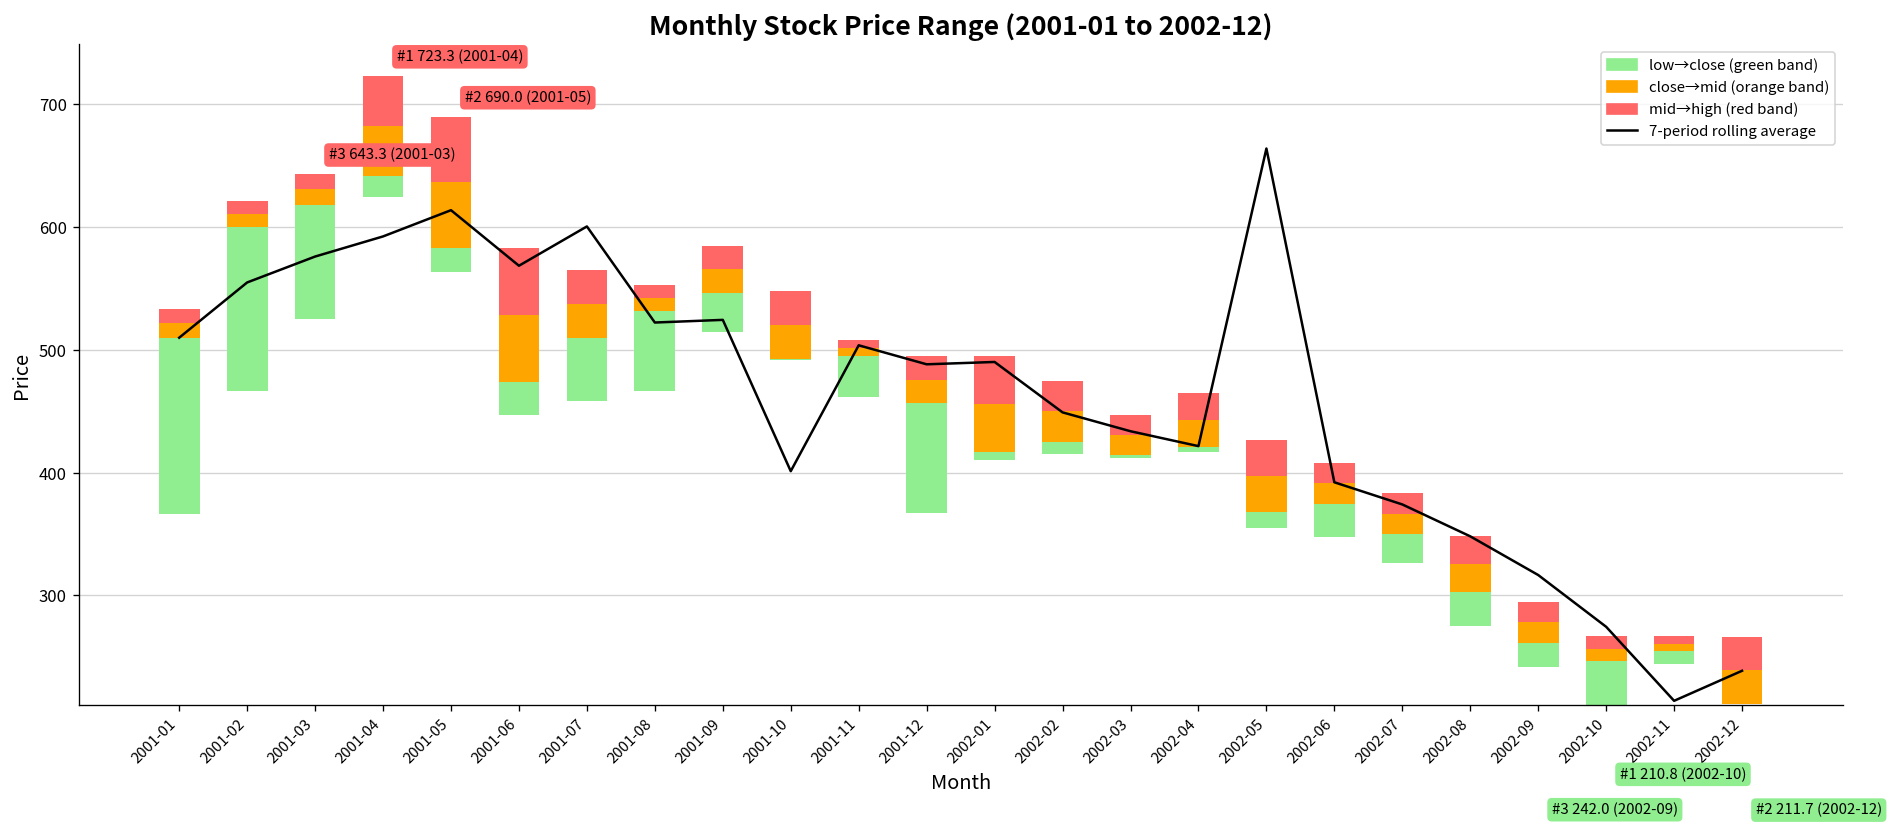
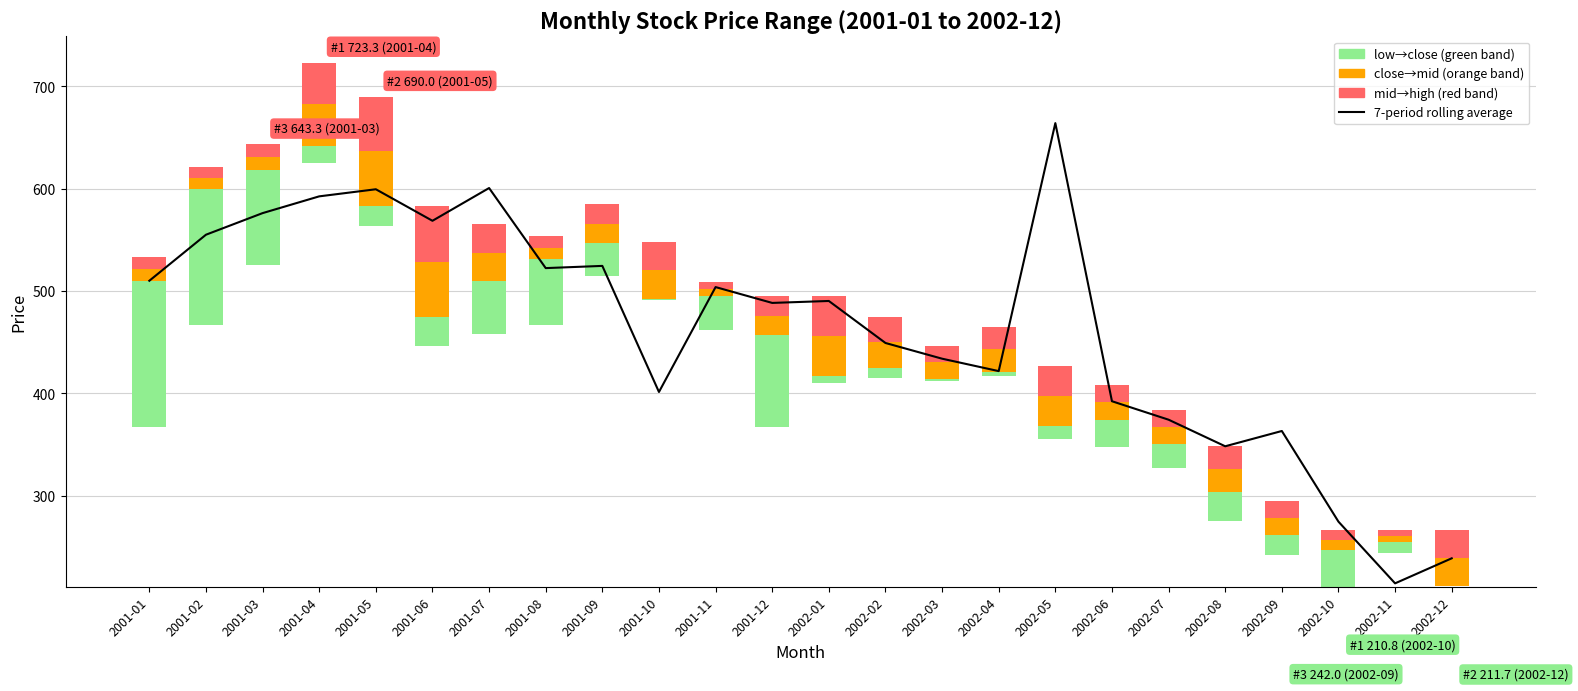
7-period rolling average, 2001-05: 614 -> 599
7-period rolling average, 2002-09: 317 -> 363
